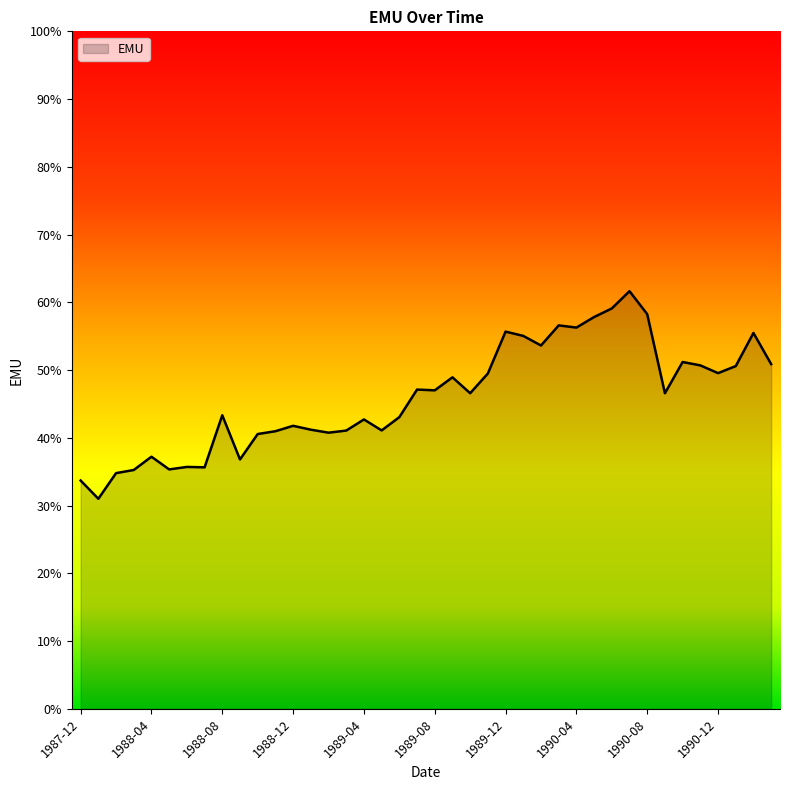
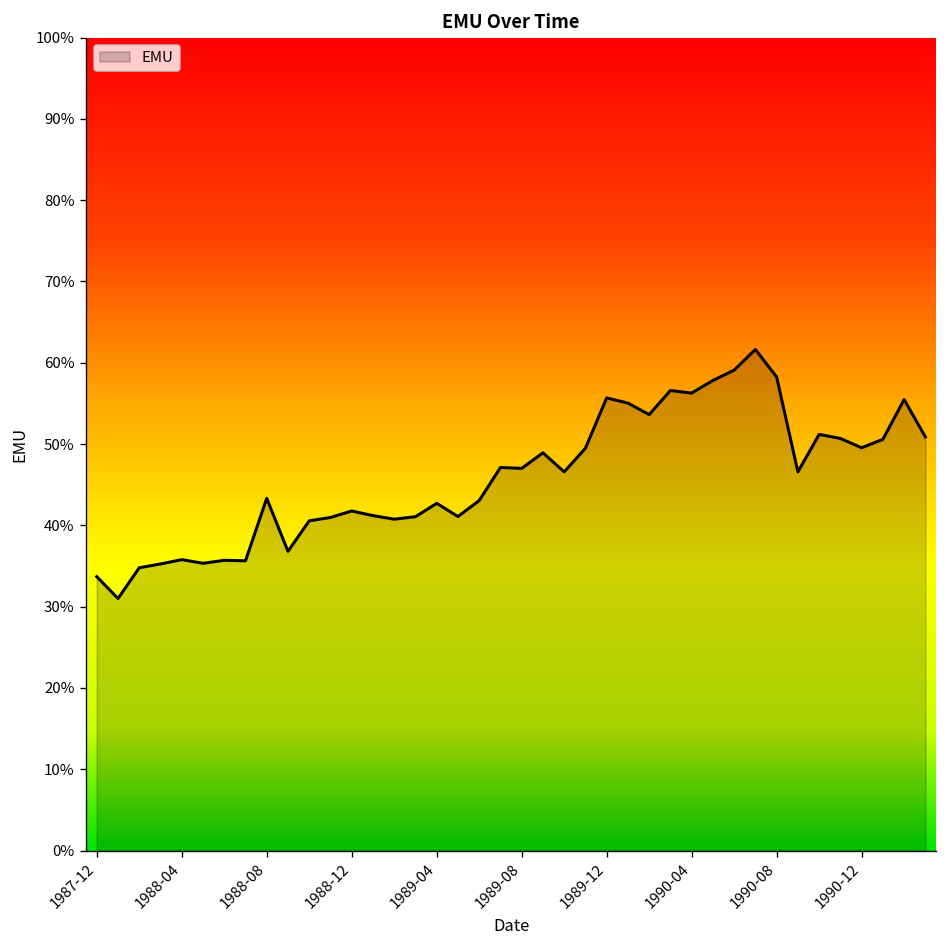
1988-04: 37% -> 36%
